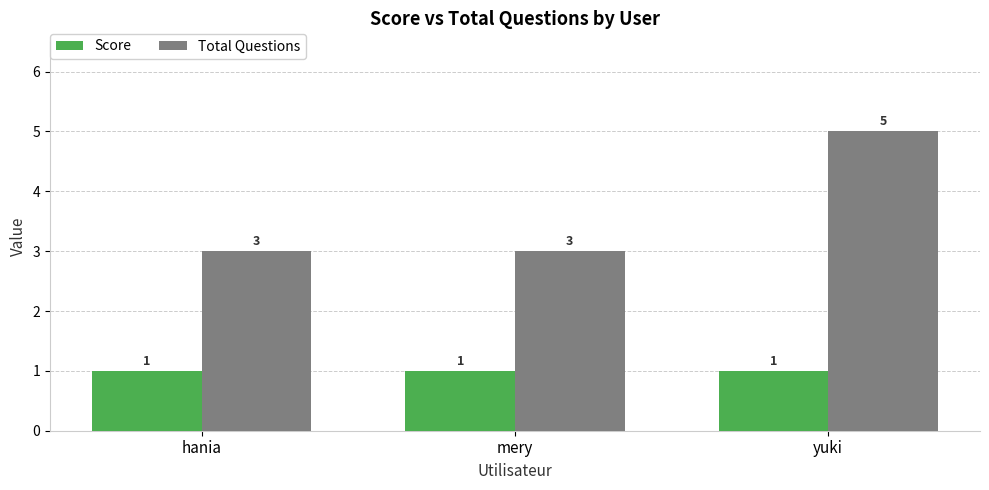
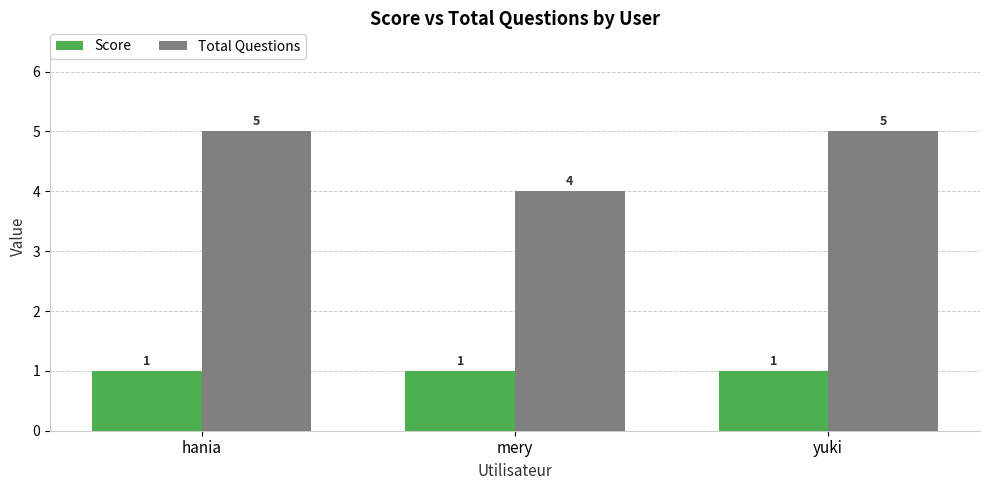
Total Questions, hania: 3 -> 5
Total Questions, mery: 3 -> 4
